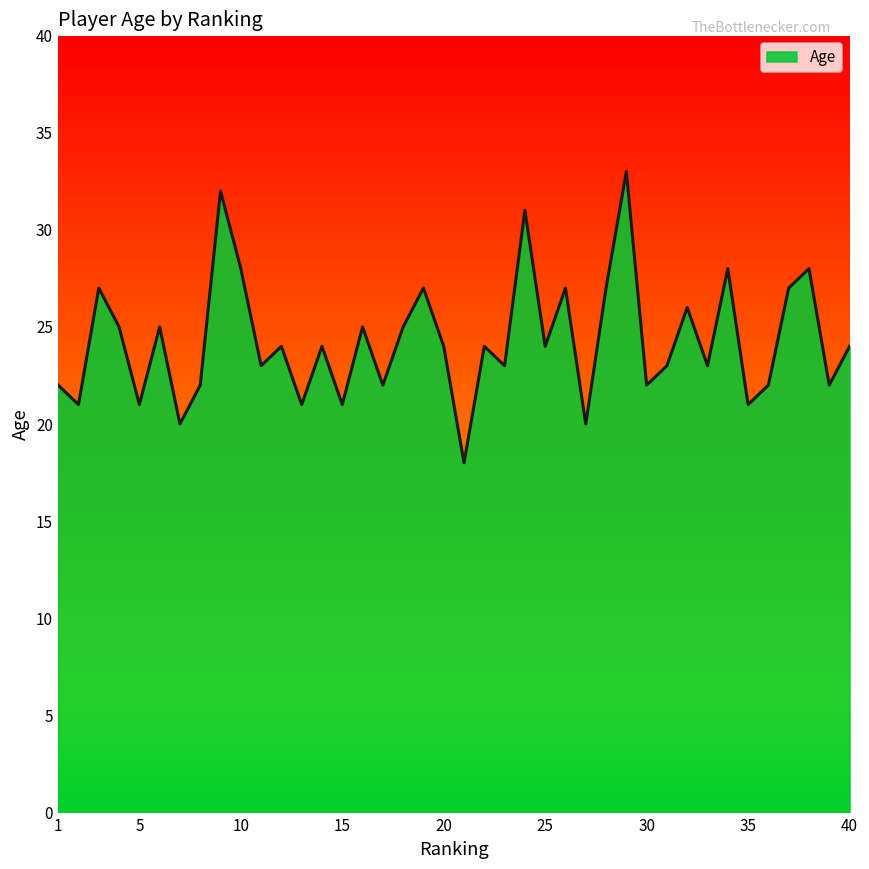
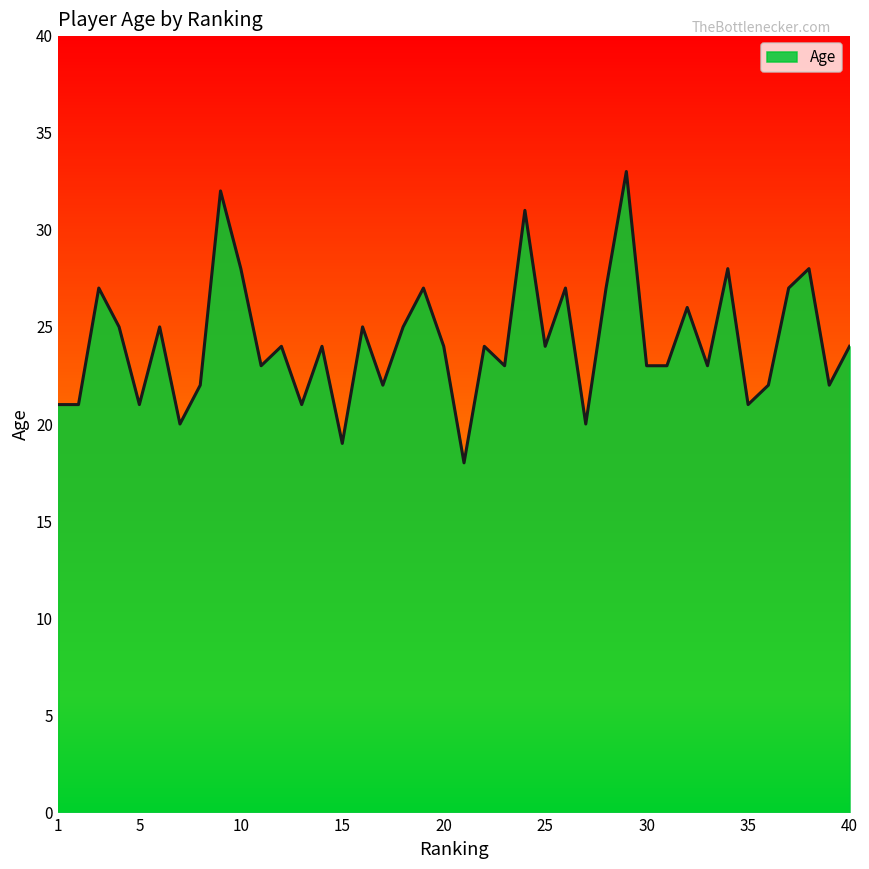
1: 22 -> 21
15: 21 -> 19
30: 22 -> 23
